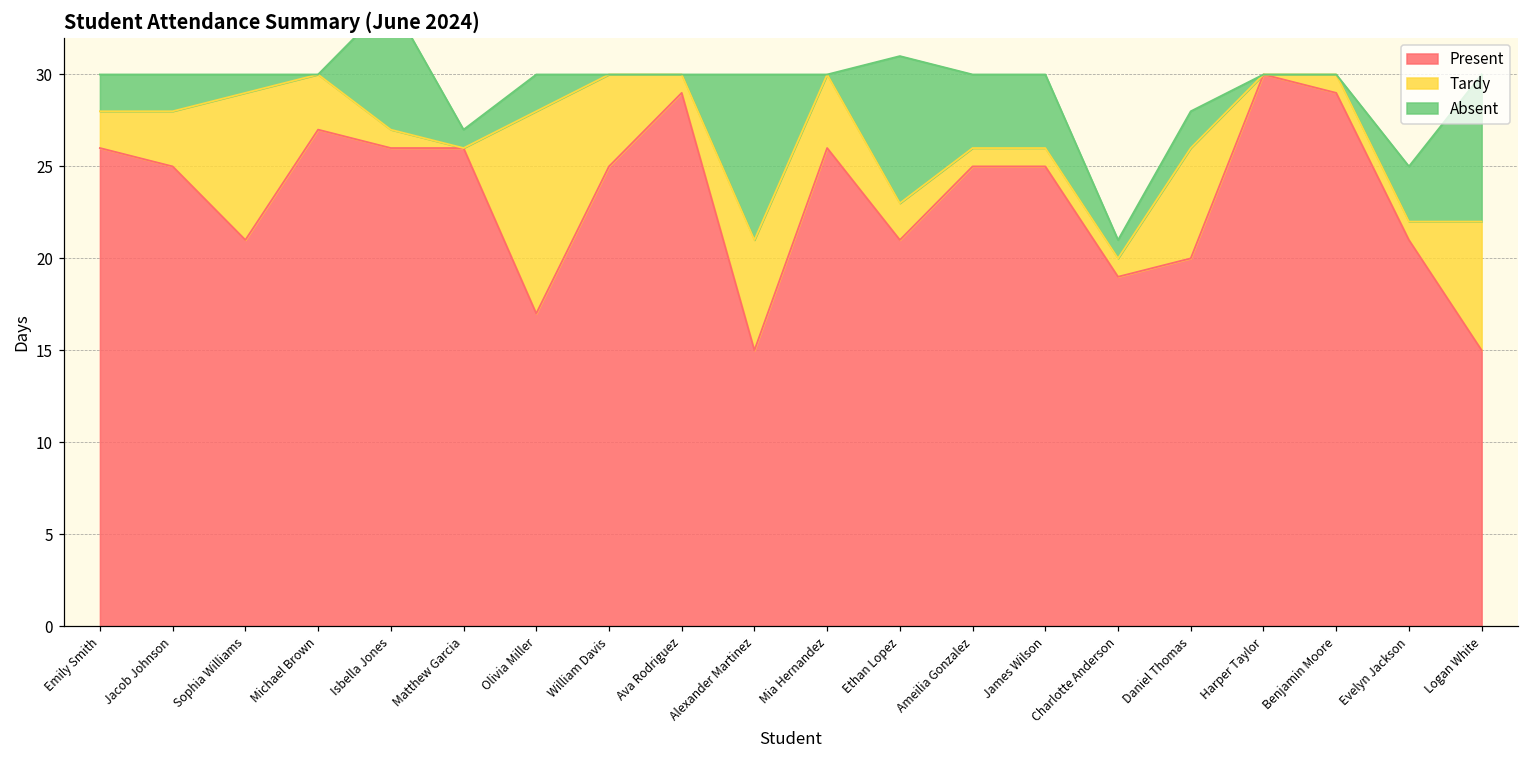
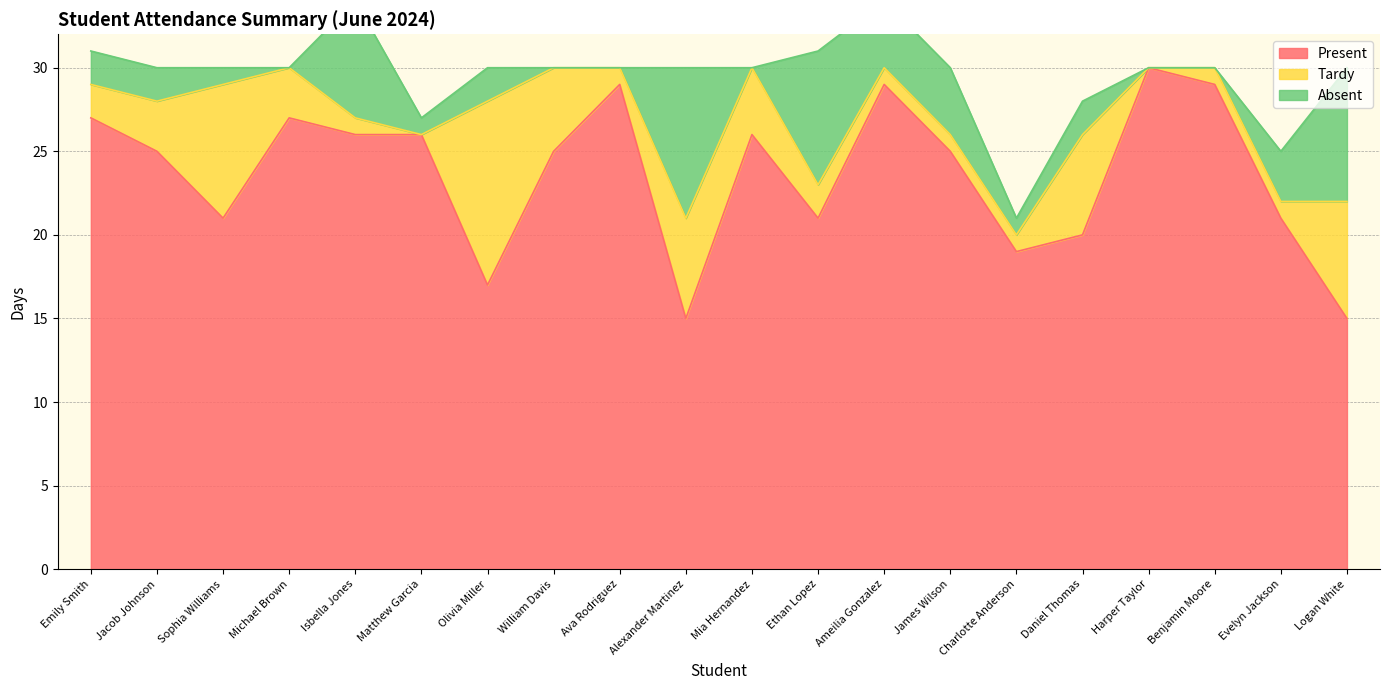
Present, Emily Smith: 26 -> 27
Present, Ameilia Gonzalez: 25 -> 29
